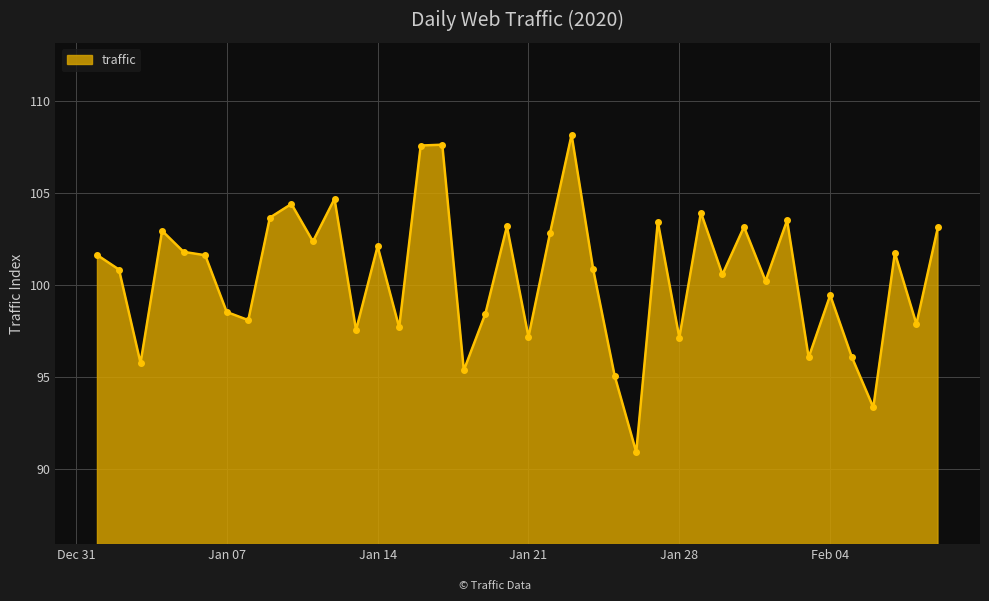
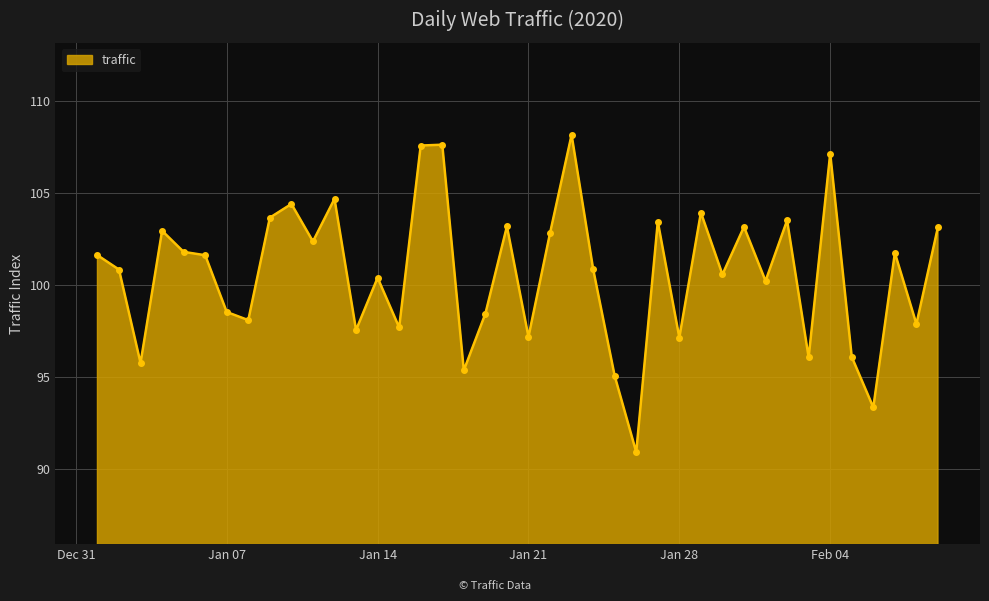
Jan 14: 102.1 -> 100.4
Feb 04: 99.4 -> 107.1
